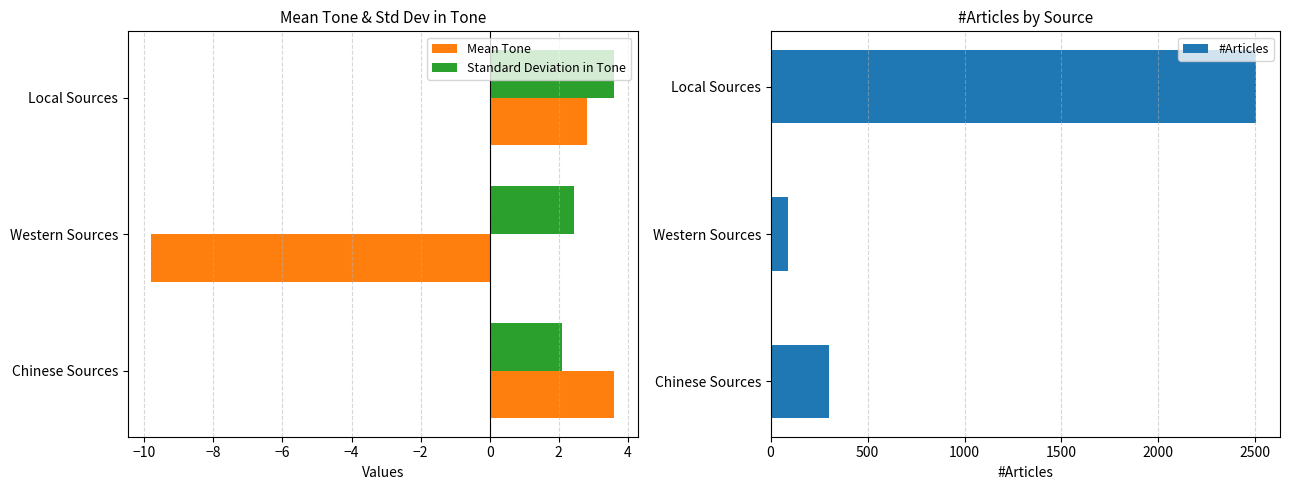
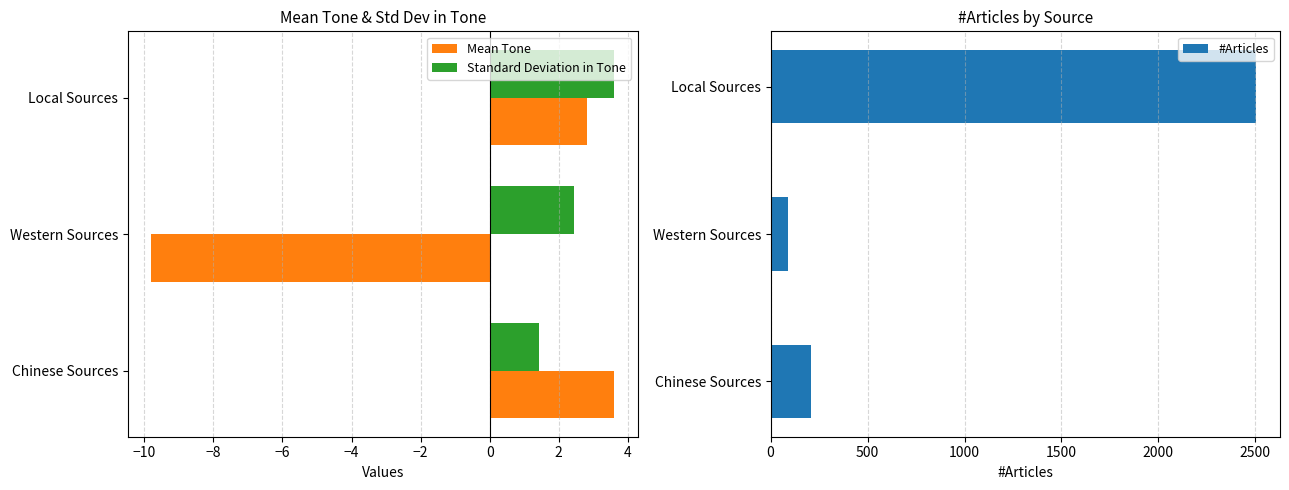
Mean Tone & Std Dev in Tone, Standard Deviation in Tone, Chinese Sources: 2.1 -> 1.4
#Articles by Source, Chinese Sources: 300 -> 210
